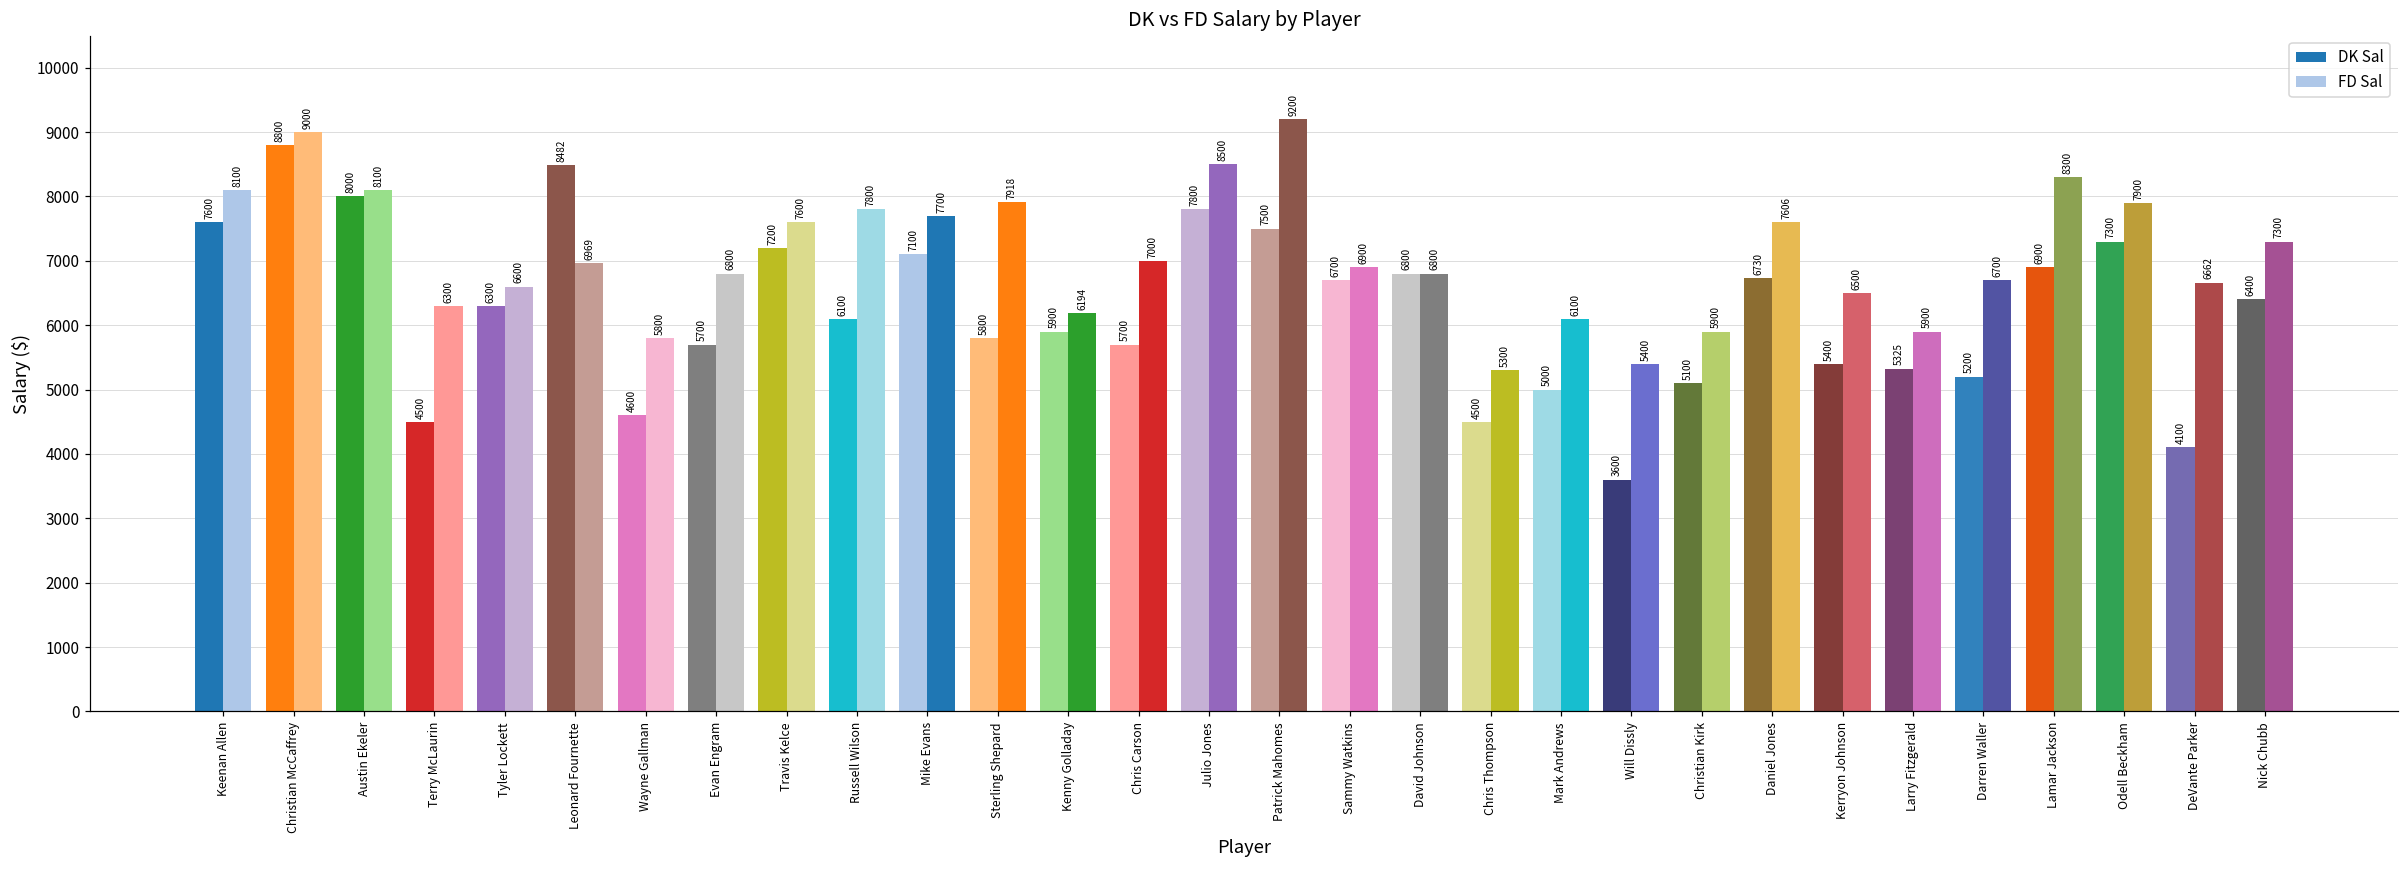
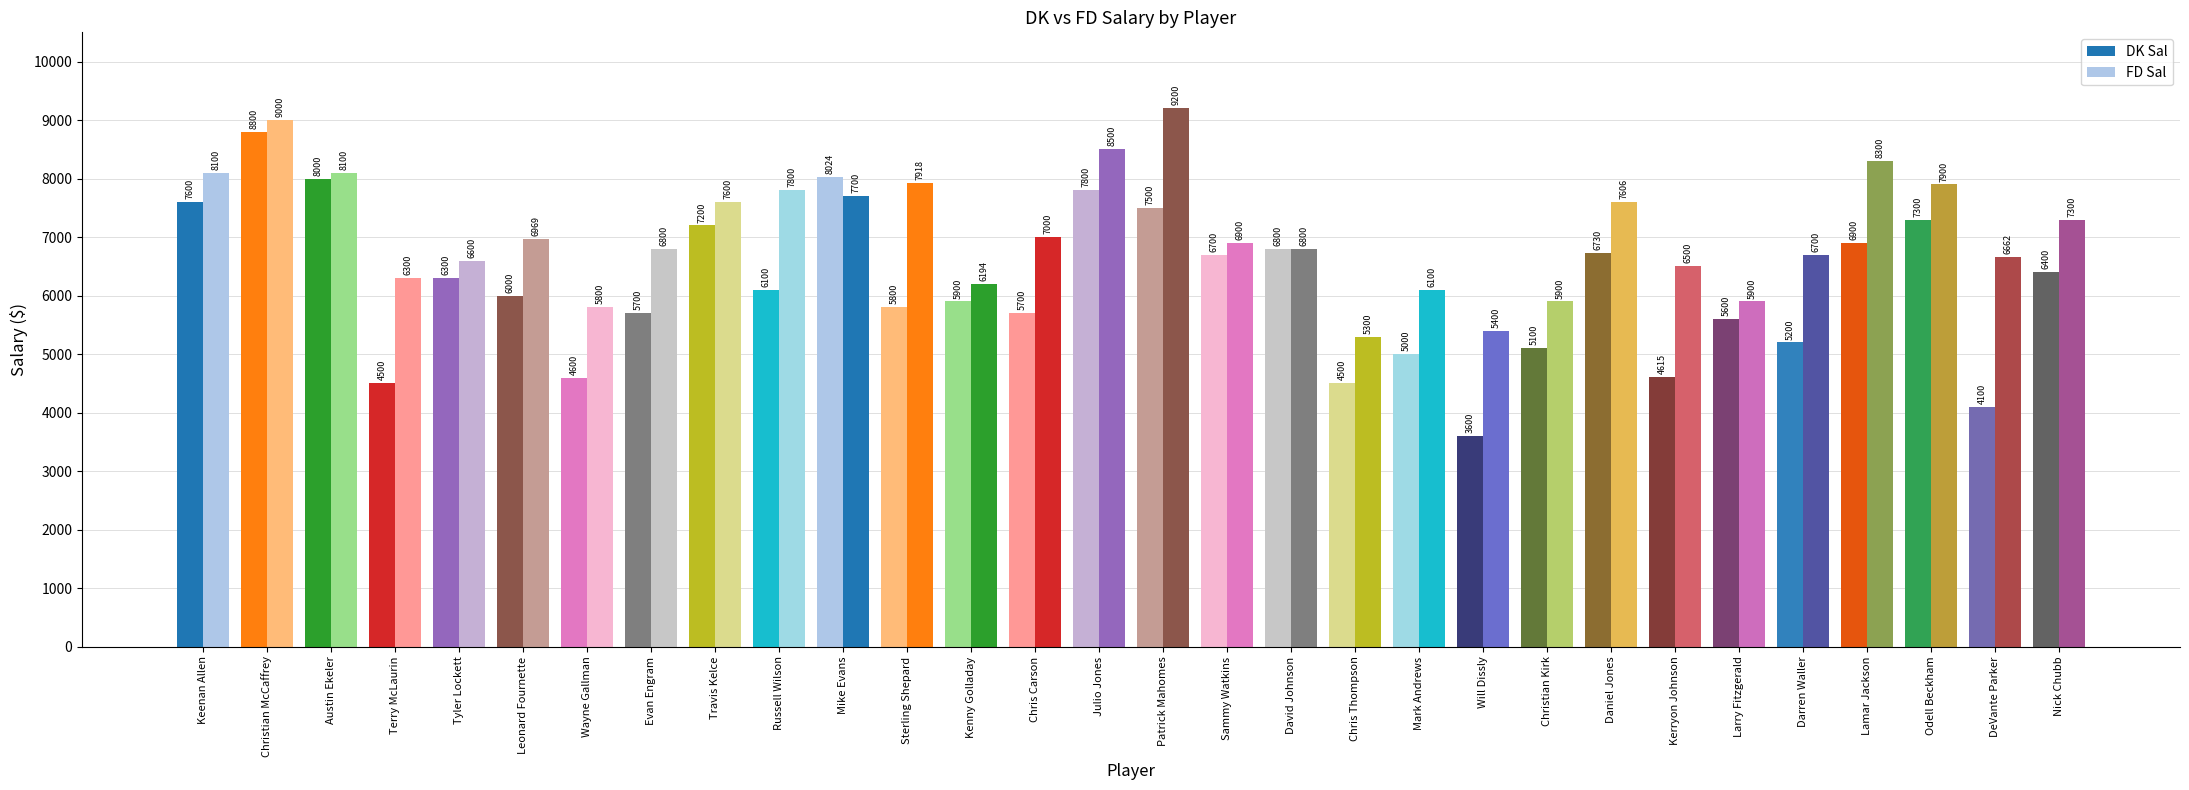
DK Sal, Leonard Fournette: 8482 -> 6000
DK Sal, Mike Evans: 7100 -> 8024
DK Sal, Kerryon Johnson: 5400 -> 4615
DK Sal, Larry Fitzgerald: 5325 -> 5600
